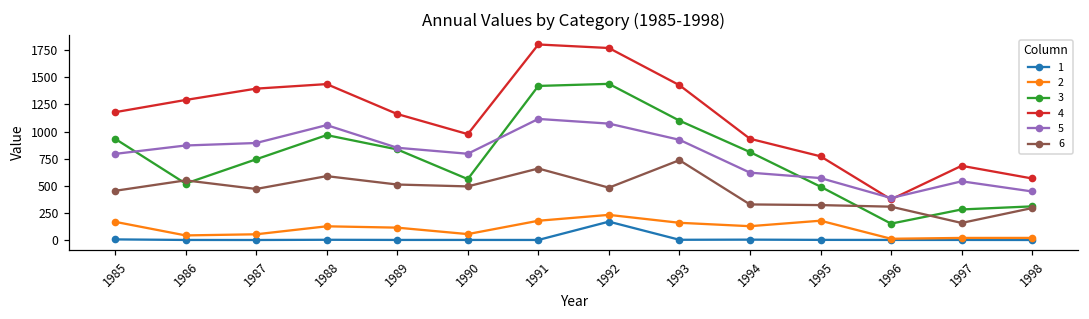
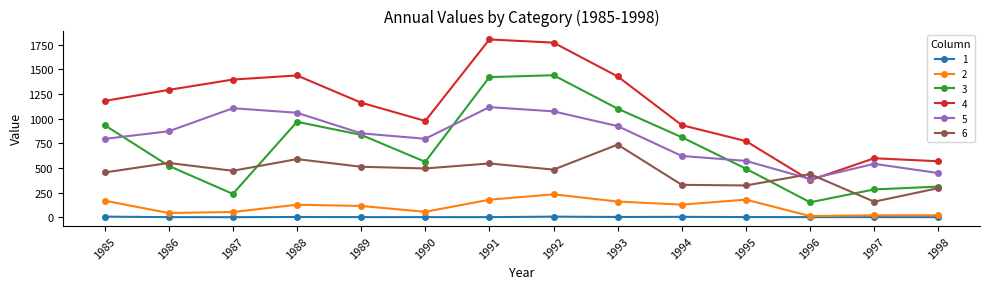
3, 1987: 700 -> 200
5, 1987: 900 -> 1100
6, 1991: 700 -> 500
1, 1992: 200 -> 0
6, 1996: 300 -> 400
4, 1997: 700 -> 600
